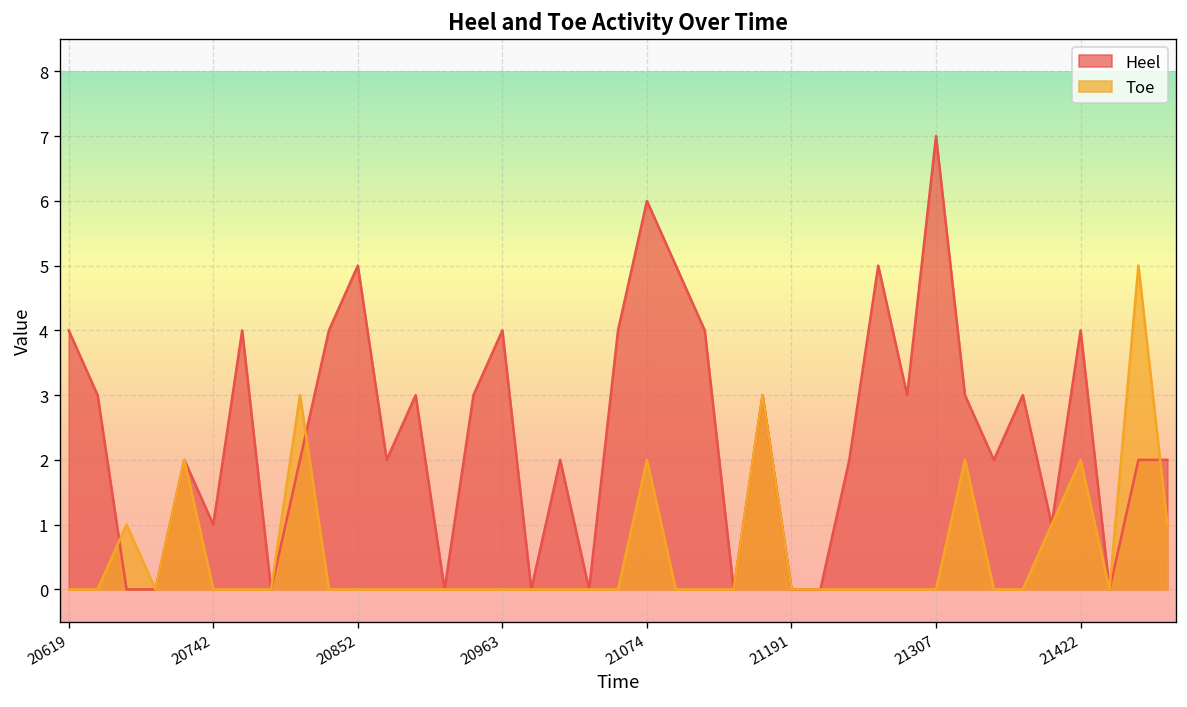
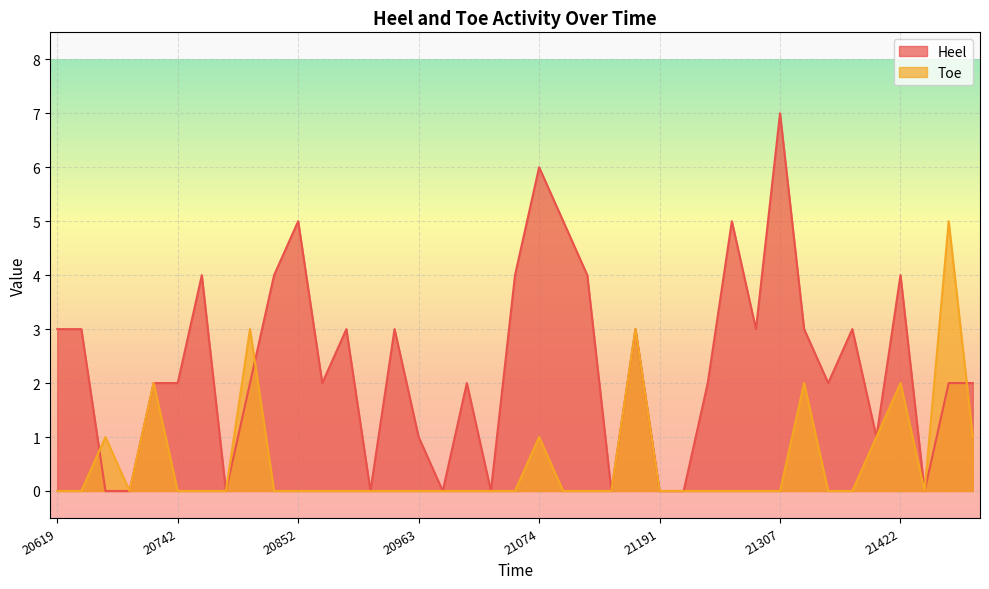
Heel, 20619: 4 -> 3
Heel, 20742: 1 -> 2
Heel, 20963: 4 -> 1
Toe, 21074: 2 -> 1
